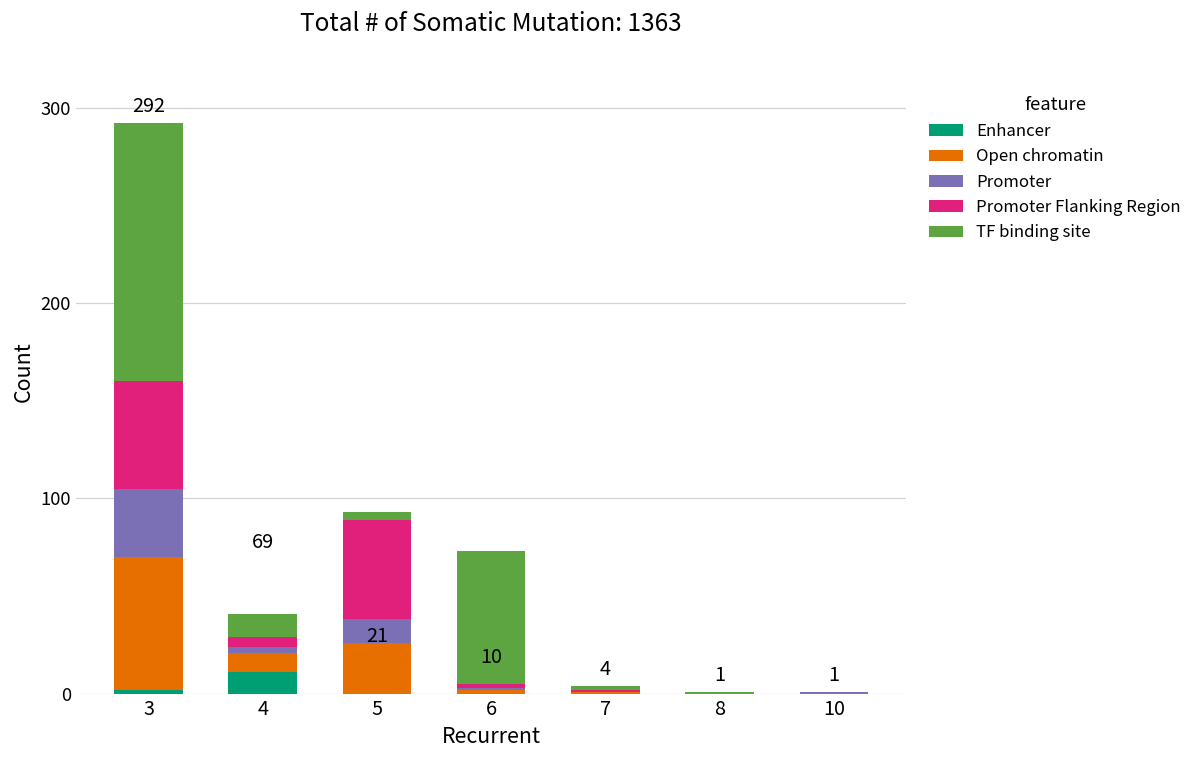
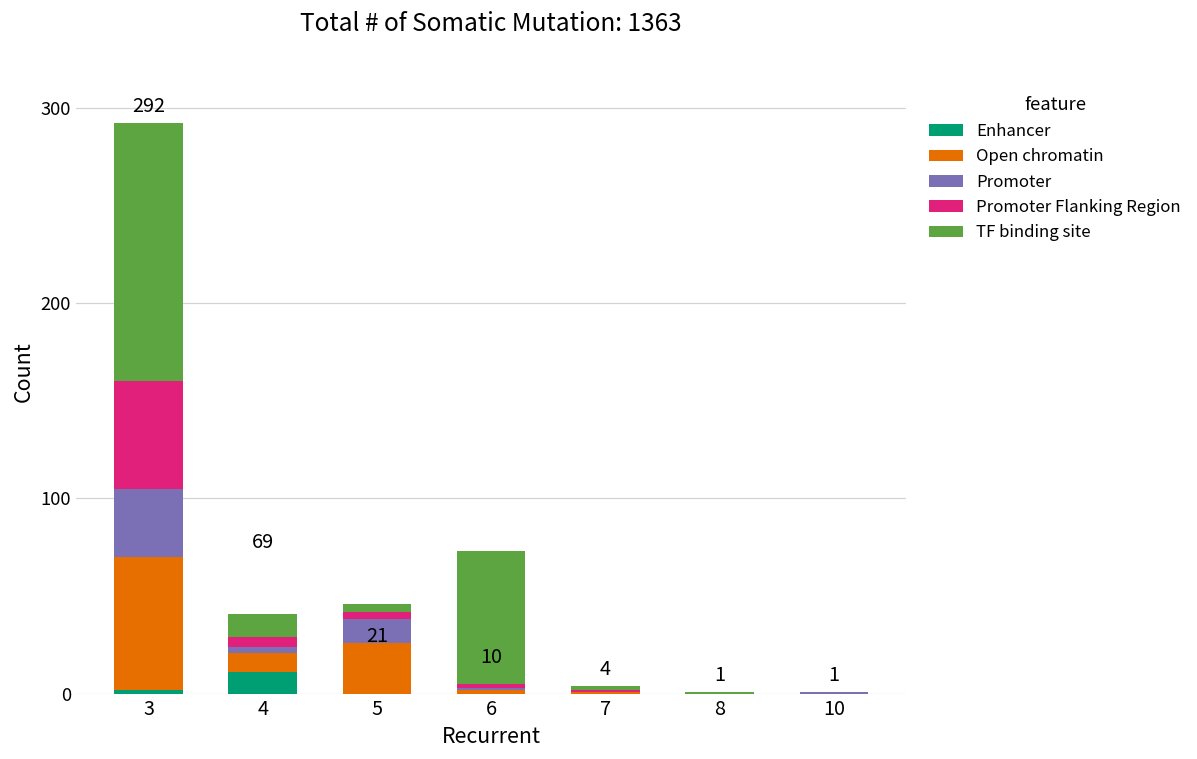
Promoter Flanking Region, 5: 51 -> 4
